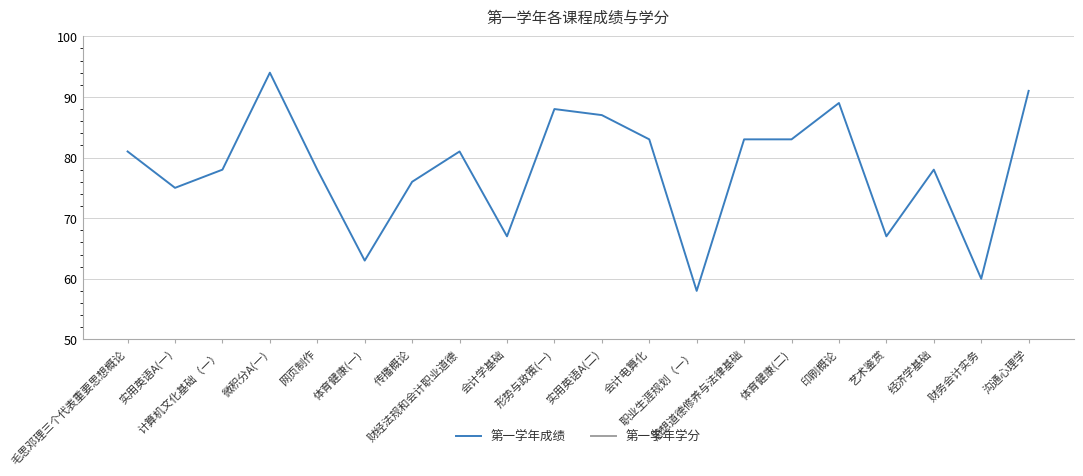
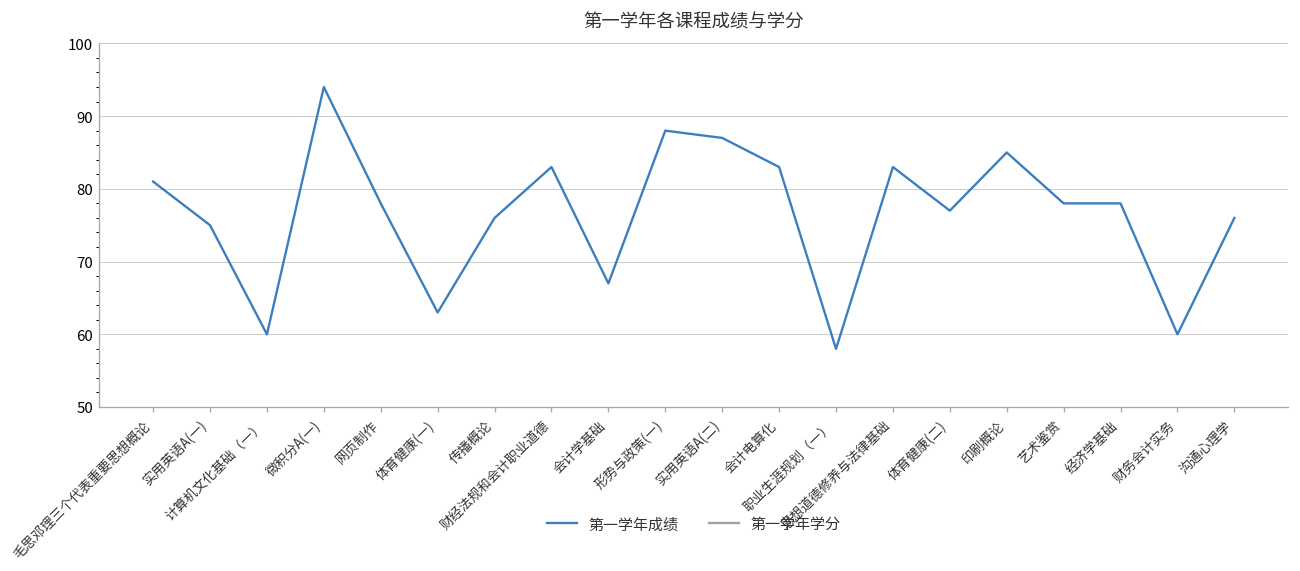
第一学年成绩, 计算机文化基础（一）: 78 -> 60
第一学年成绩, 财经法规和会计职业道德: 81 -> 83
第一学年成绩, 体育健康(二): 83 -> 77
第一学年成绩, 印刷概论: 89 -> 85
第一学年成绩, 艺术鉴赏: 67 -> 78
第一学年成绩, 沟通心理学: 91 -> 76
